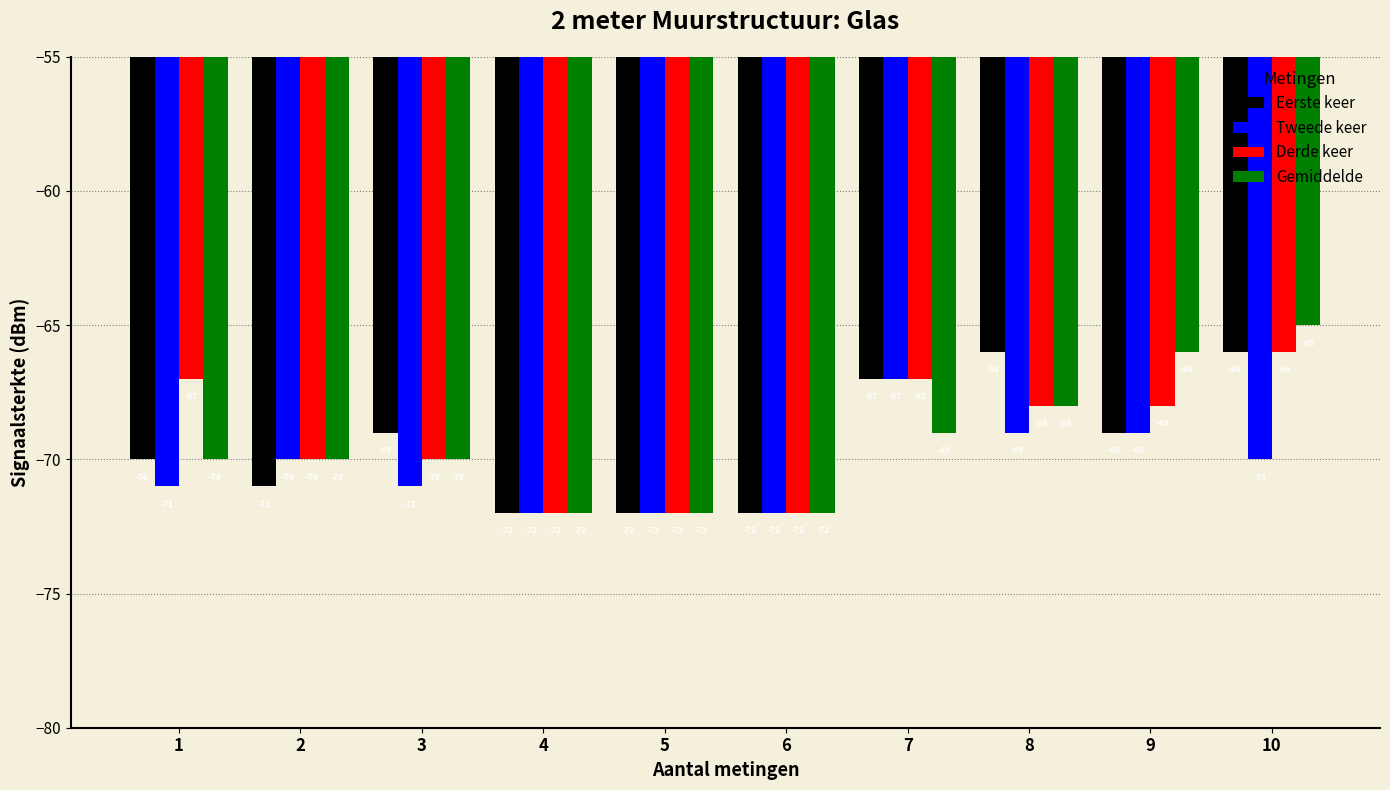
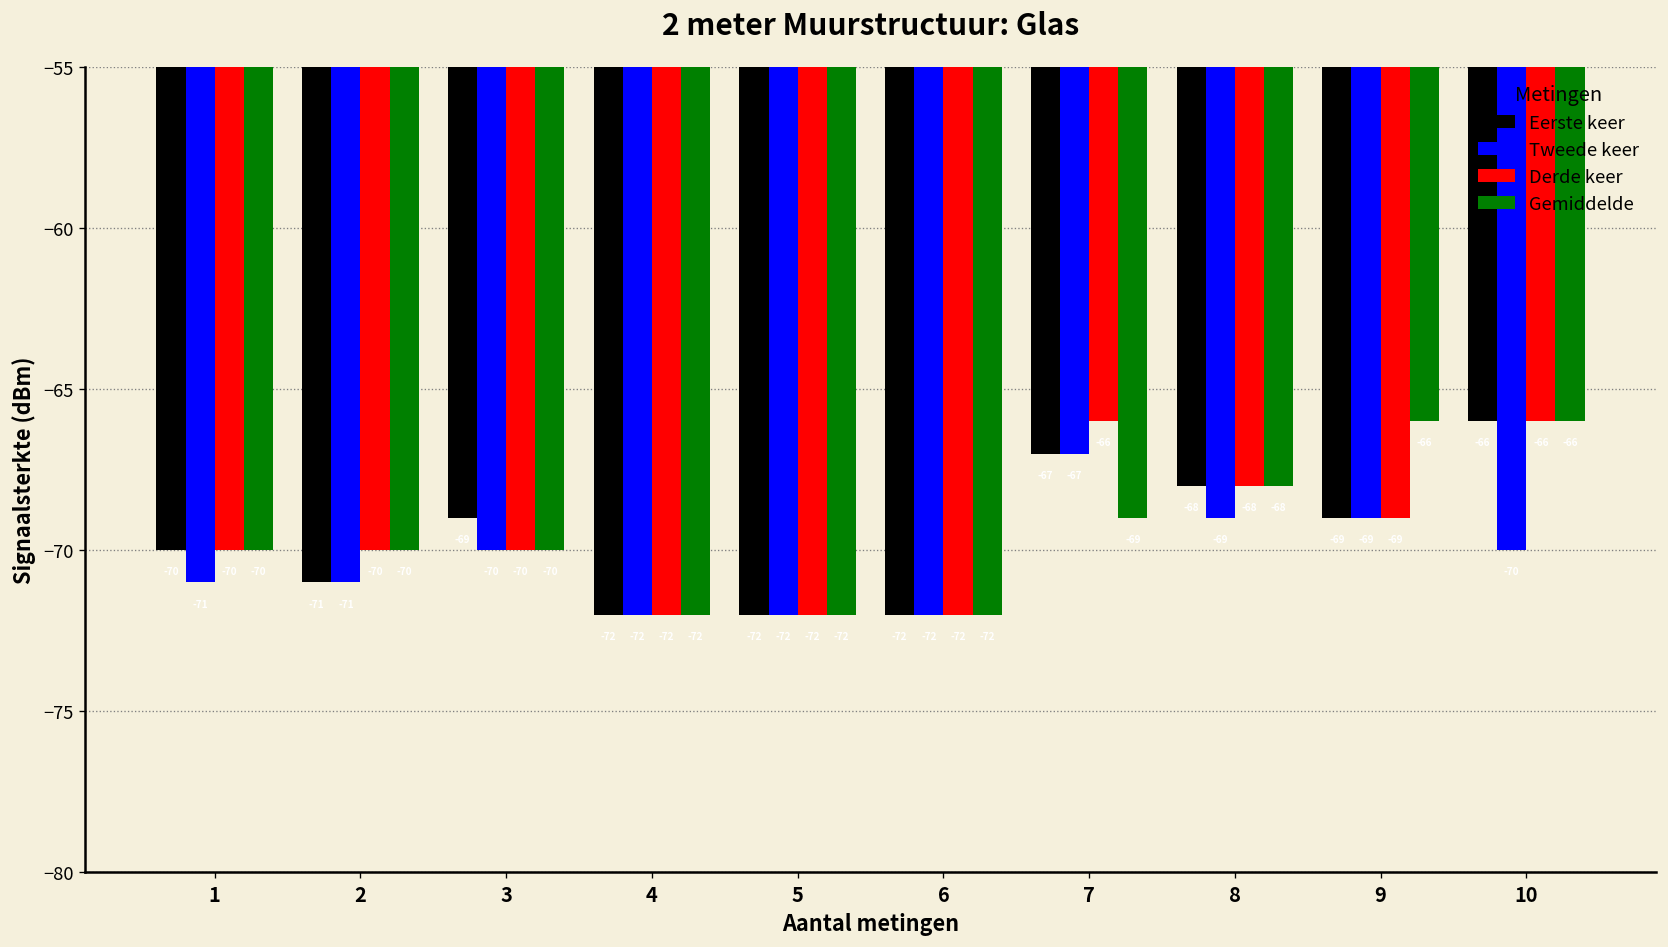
Derde keer, 1: -67 -> -70
Tweede keer, 2: -70 -> -71
Tweede keer, 3: -71 -> -70
Derde keer, 7: -67 -> -66
Eerste keer, 8: -66 -> -68
Derde keer, 9: -68 -> -69
Gemiddelde, 10: -65 -> -66
